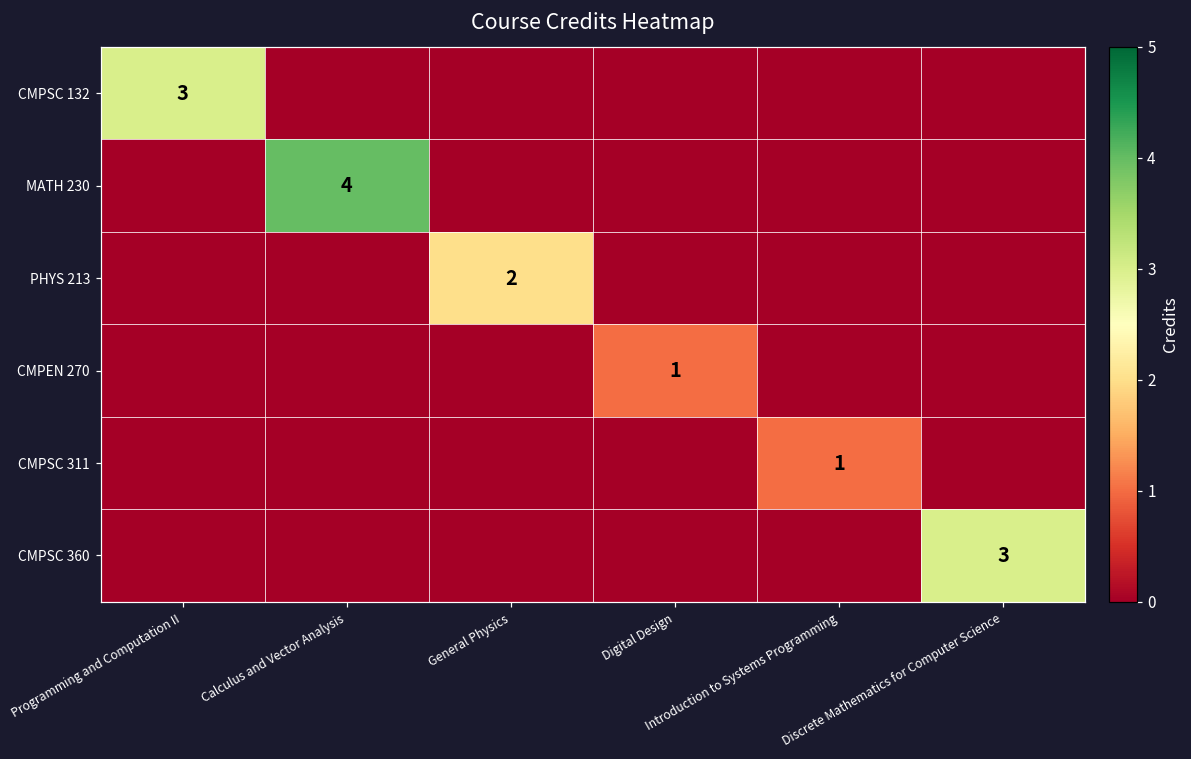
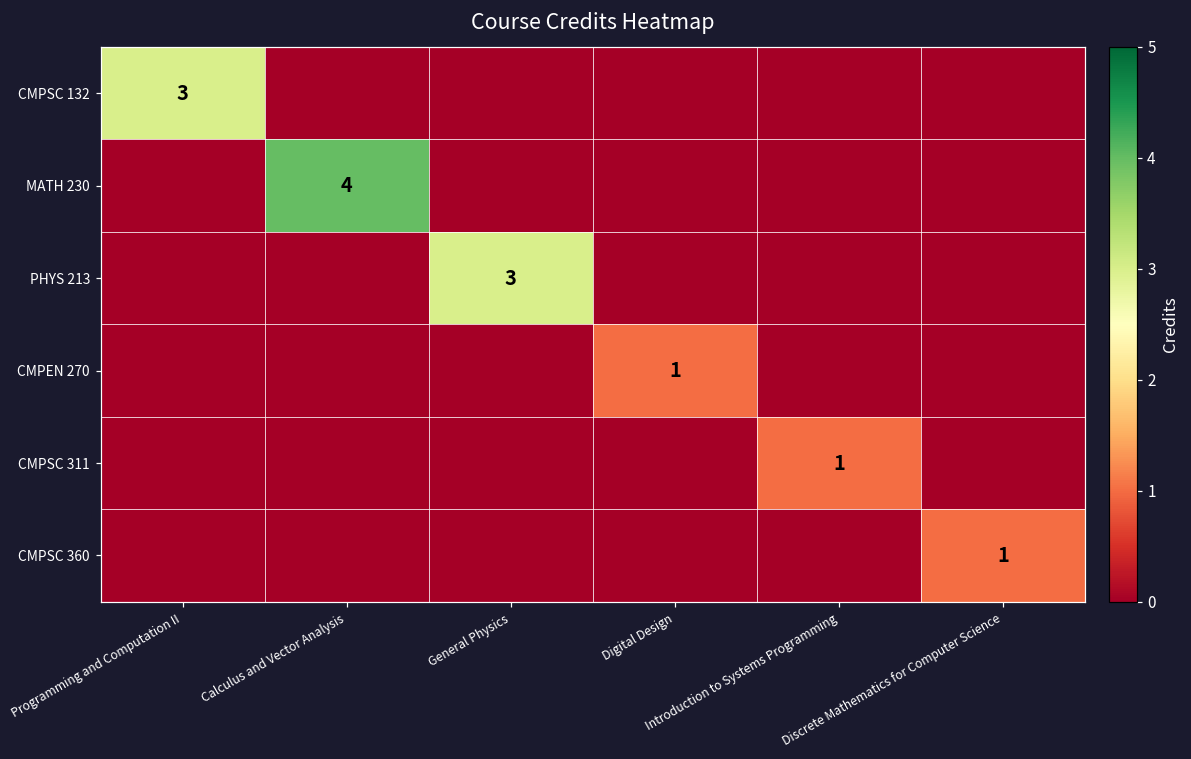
PHYS 213, General Physics: 2 -> 3
CMPSC 360, Discrete Mathematics for Computer Science: 3 -> 1
